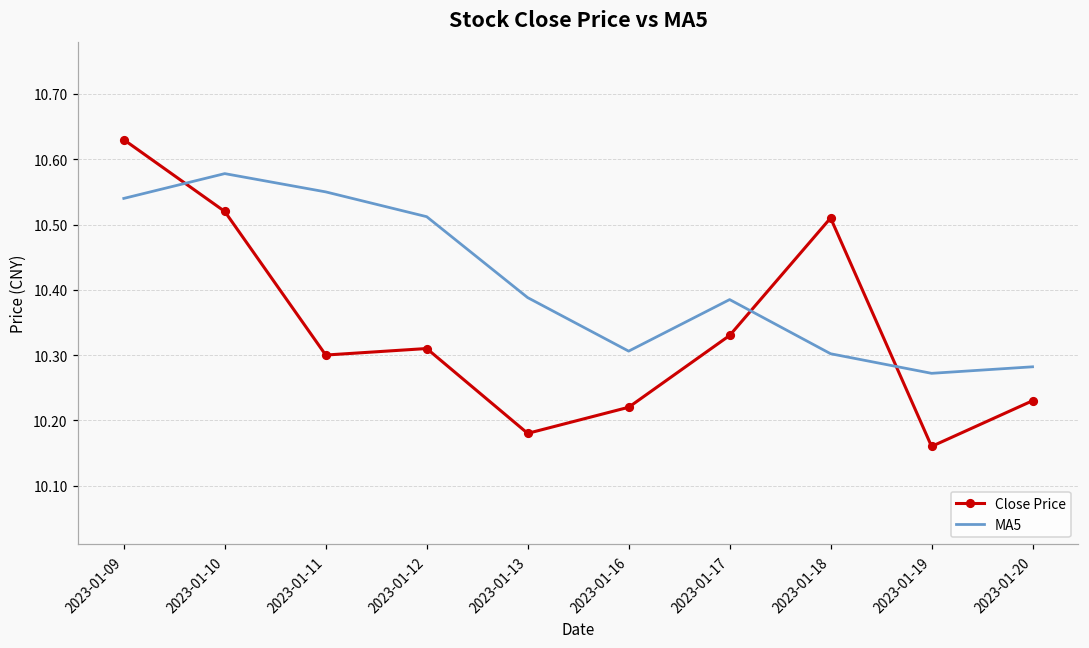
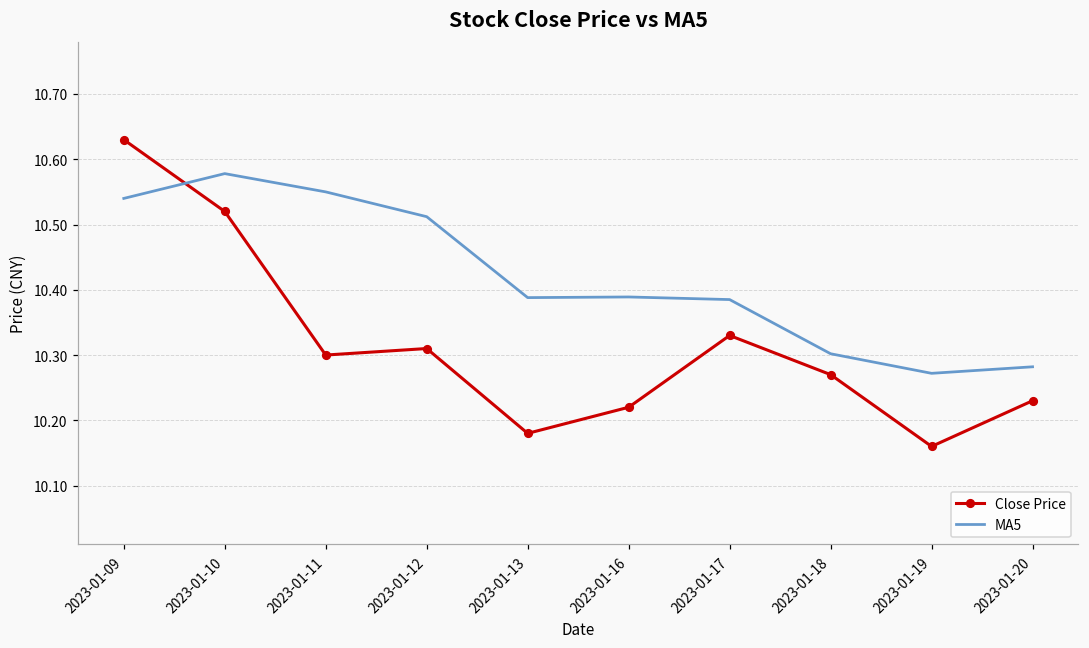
MA5, 2023-01-16: 10.31 -> 10.39
Close Price, 2023-01-18: 10.51 -> 10.27
